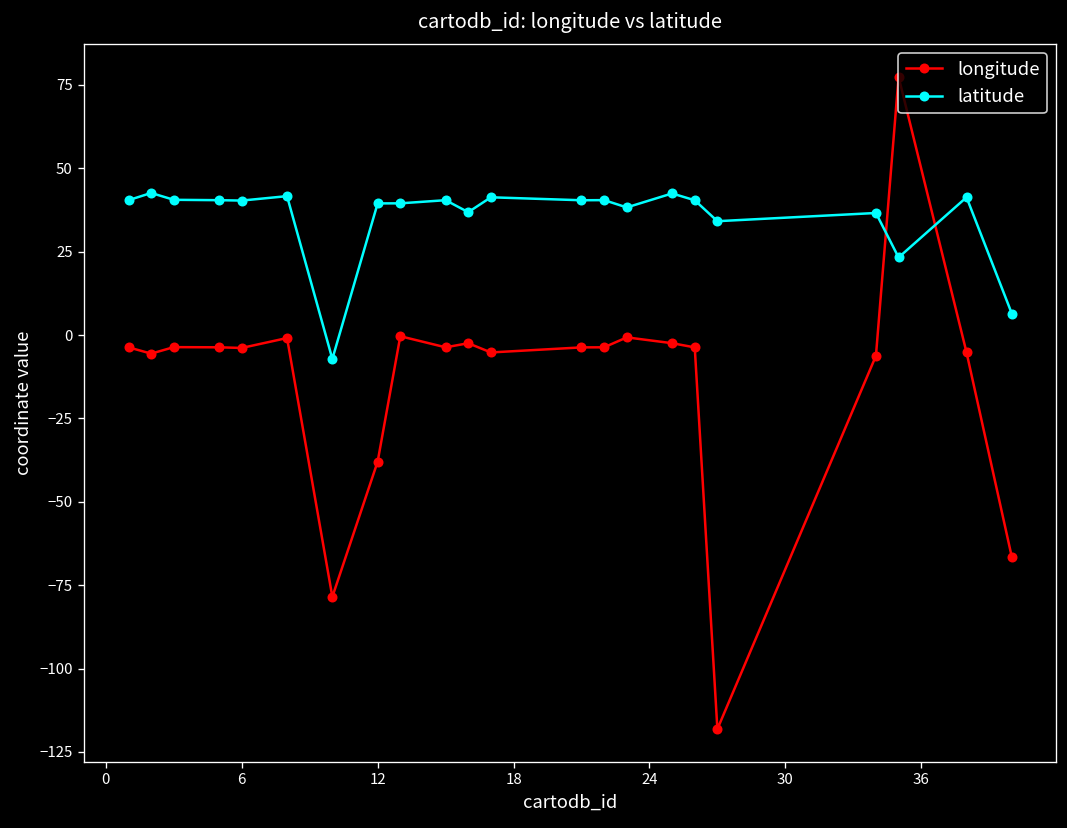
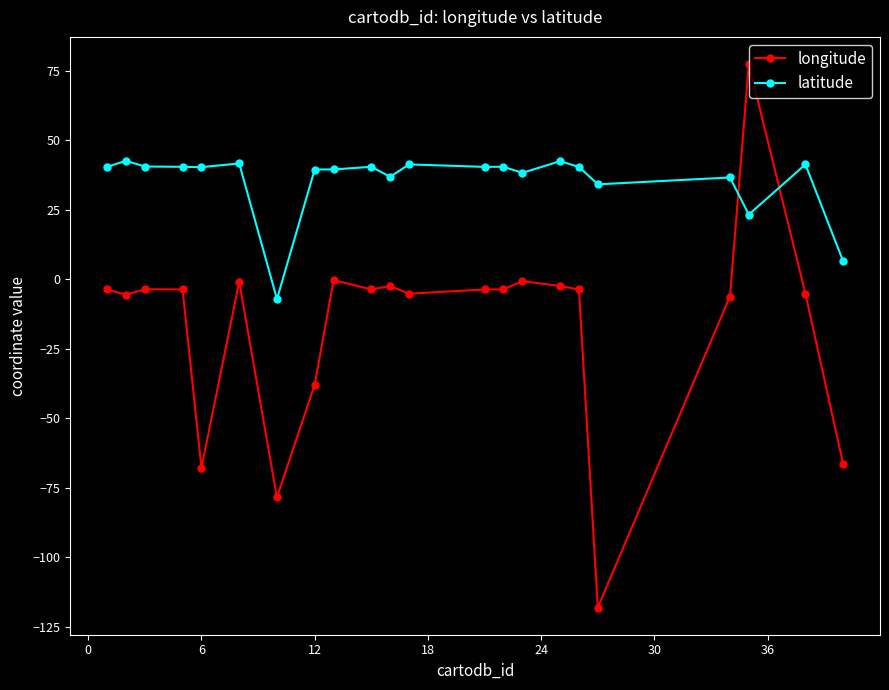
longitude, 6: -4 -> -68
